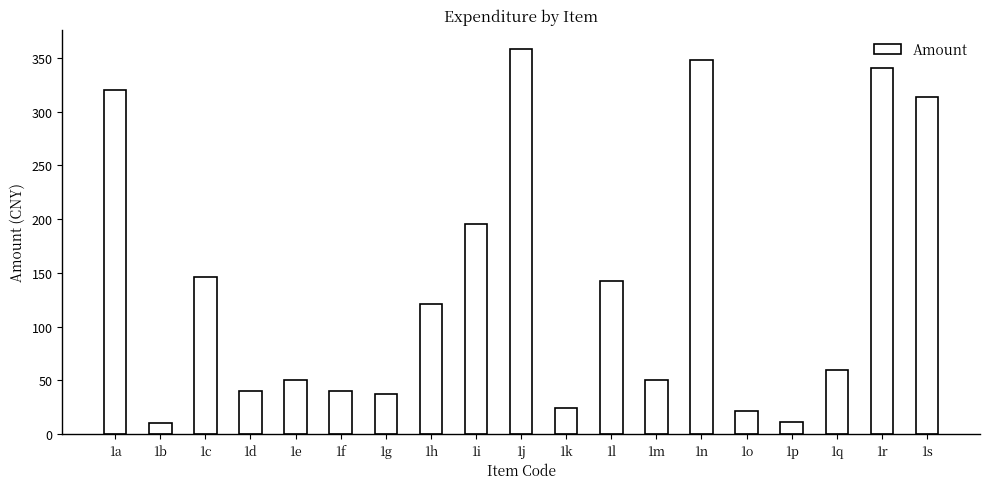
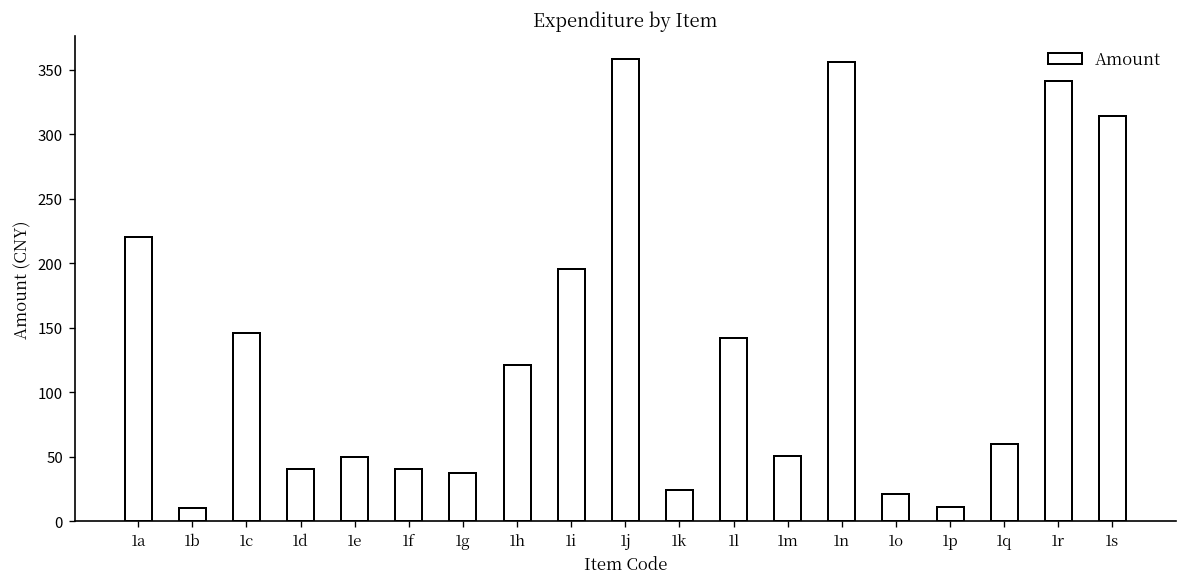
1a: 320 -> 220
1n: 348 -> 356
